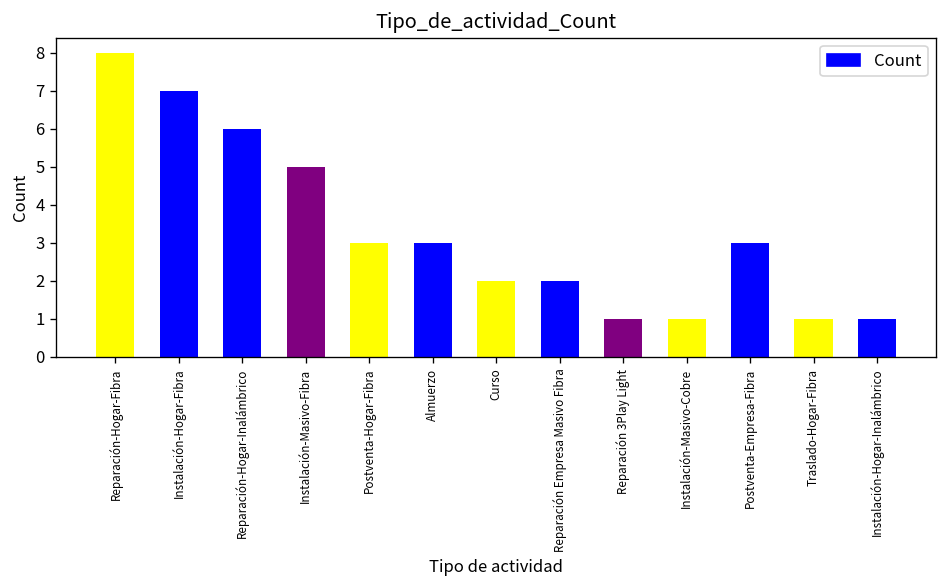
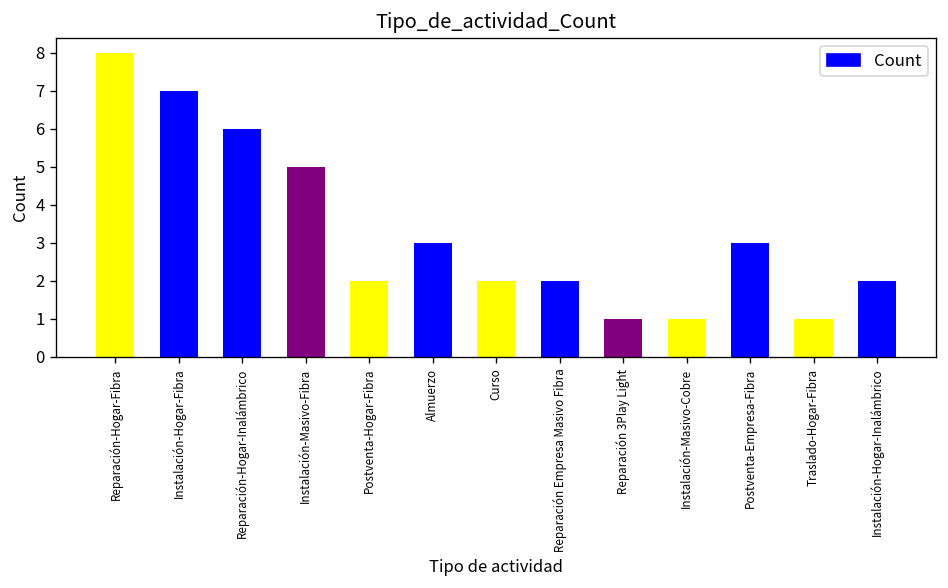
Postventa-Hogar-Fibra: 3 -> 2
Instalación-Hogar-Inalámbrico: 1 -> 2
